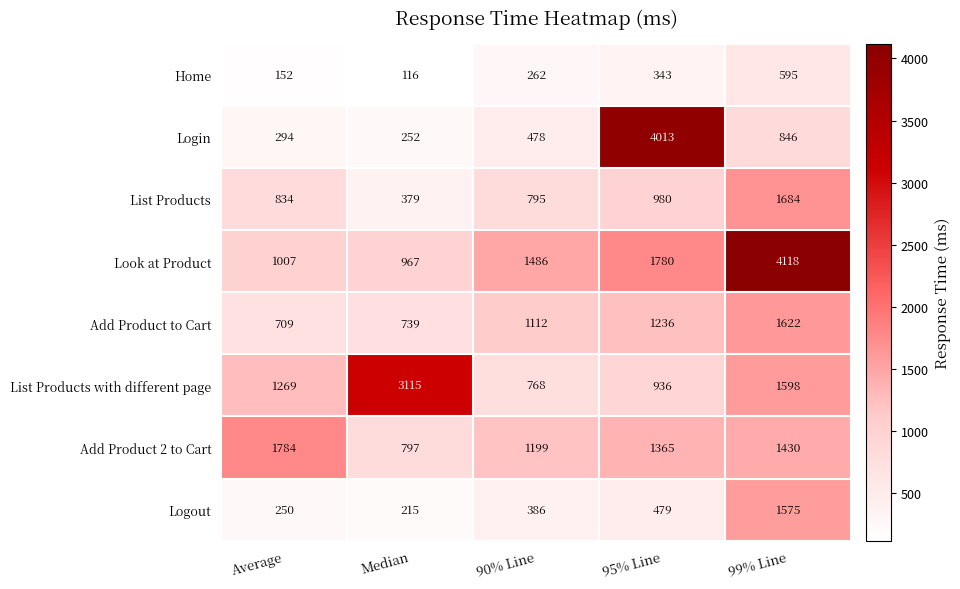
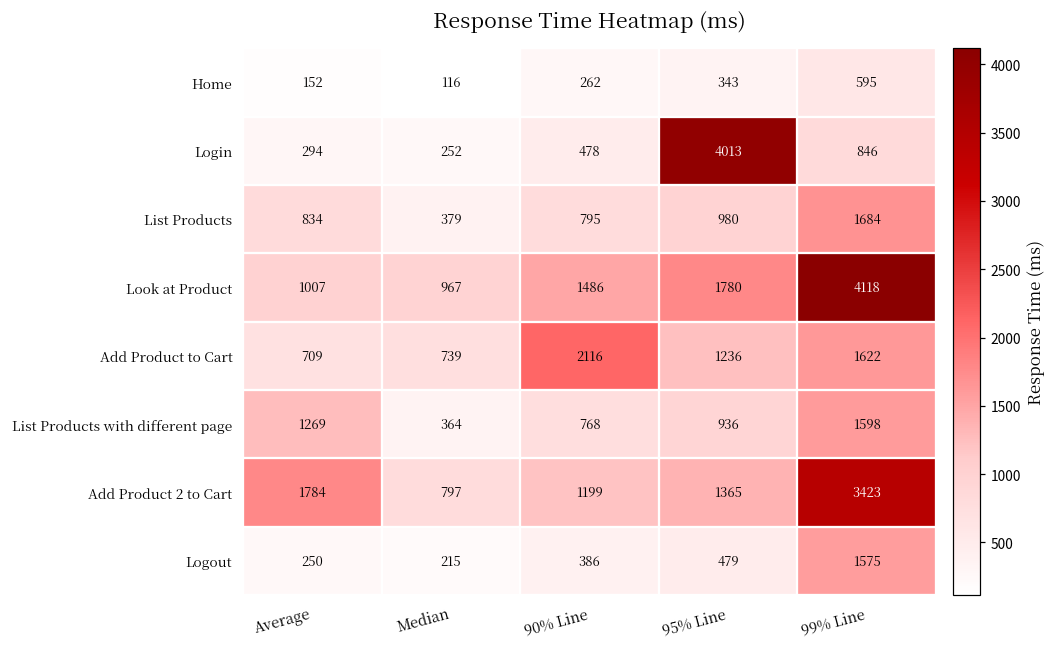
Add Product to Cart, 90% Line: 1112 -> 2116
List Products with different page, Median: 3115 -> 364
Add Product 2 to Cart, 99% Line: 1430 -> 3423
